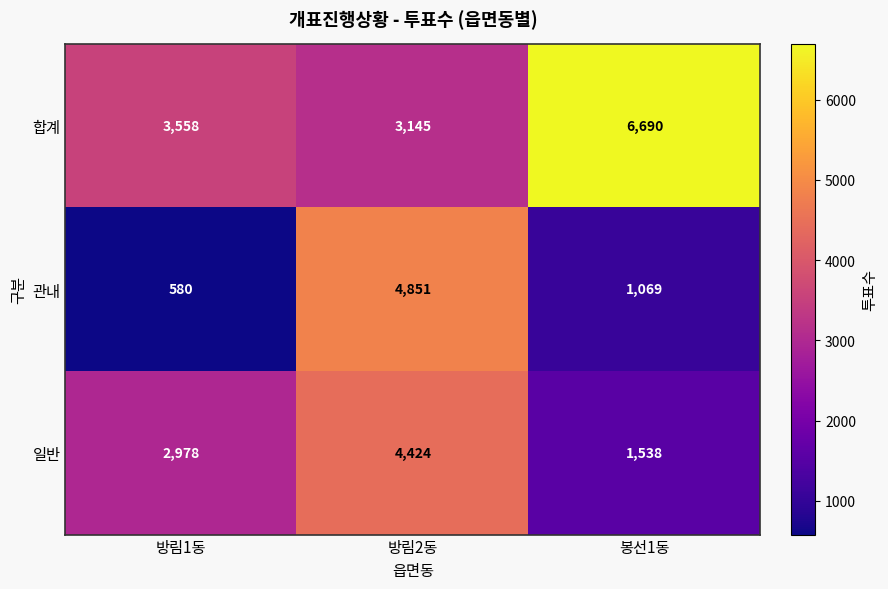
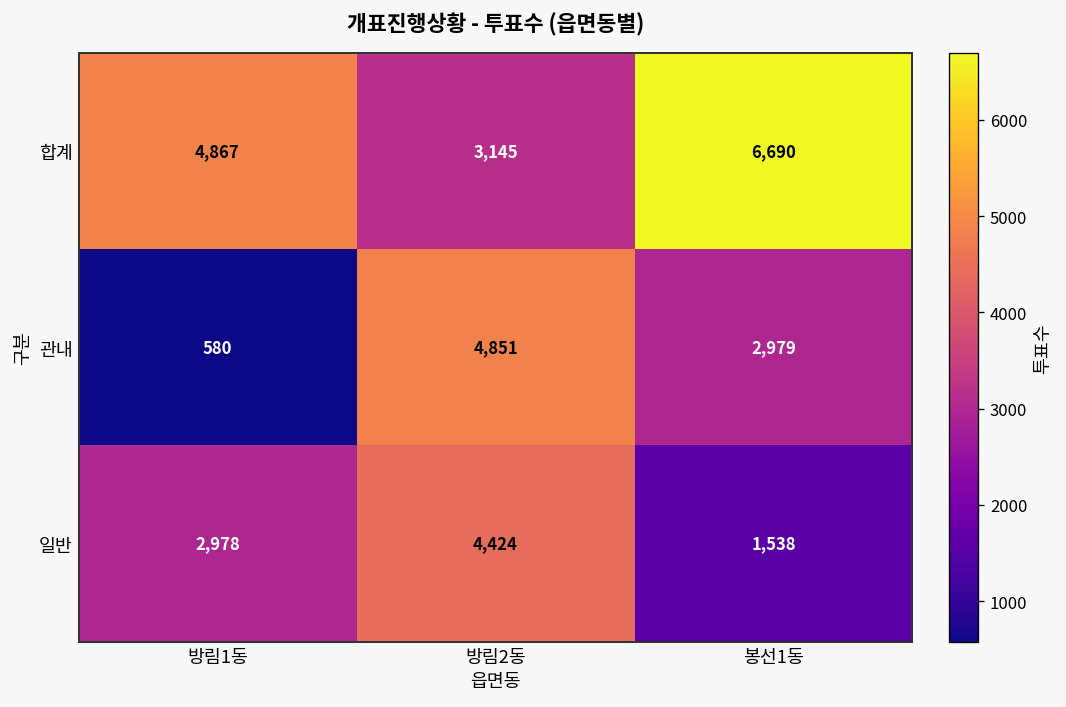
합계, 방림1동: 3,558 -> 4,867
관내, 봉선1동: 1,069 -> 2,979
